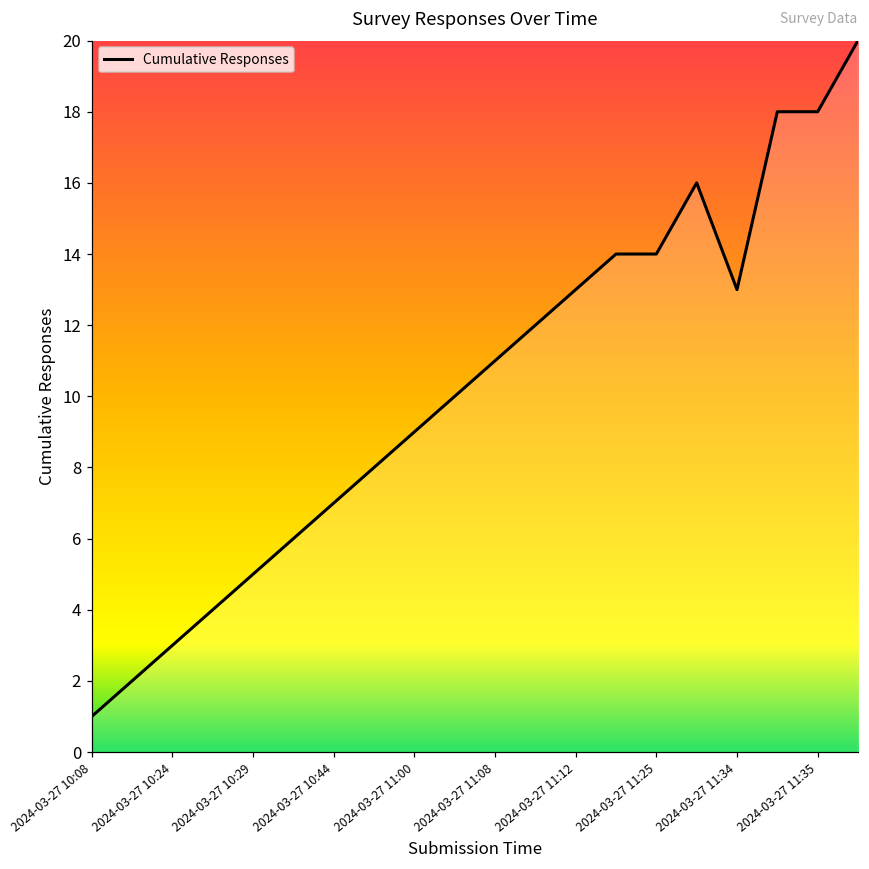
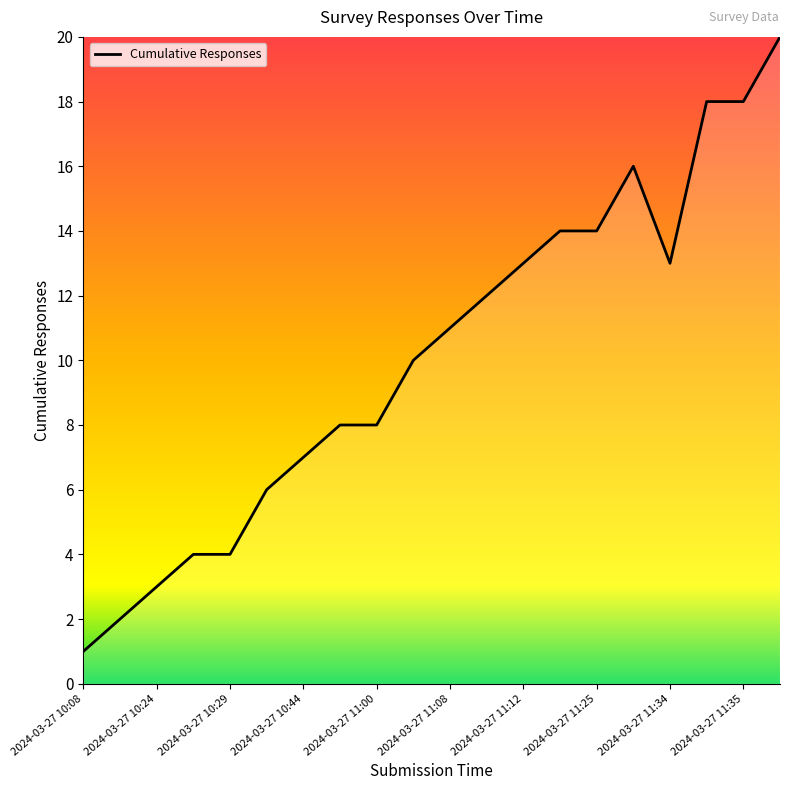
2024-03-27 10:29: 5 -> 4
2024-03-27 11:00: 9 -> 8
